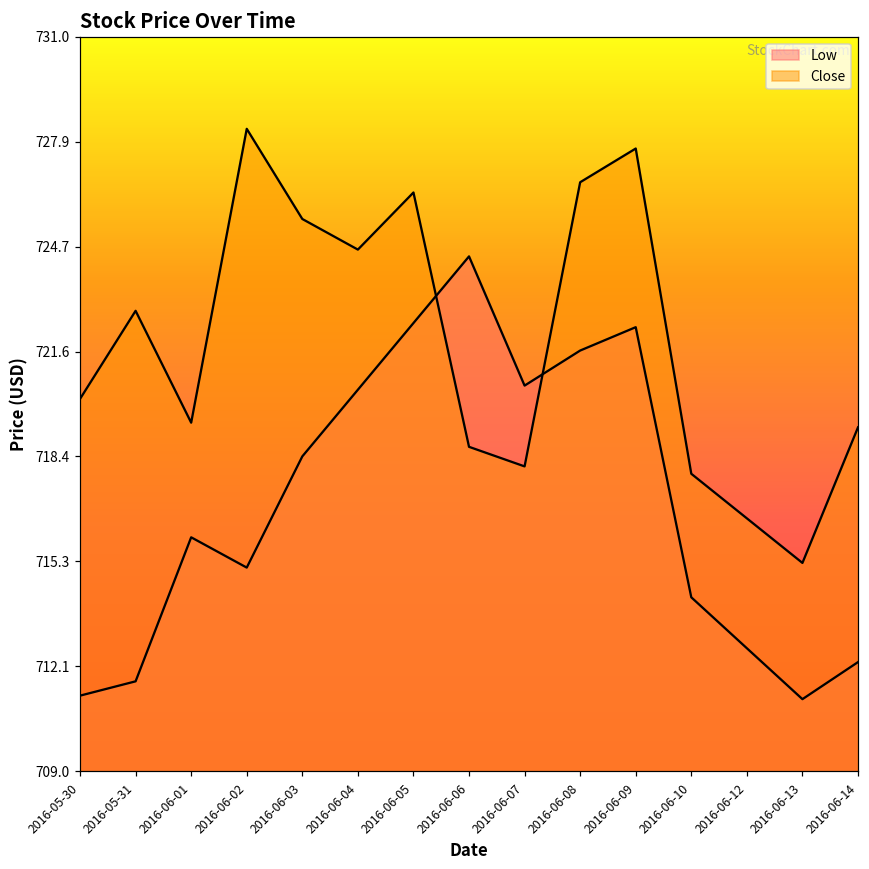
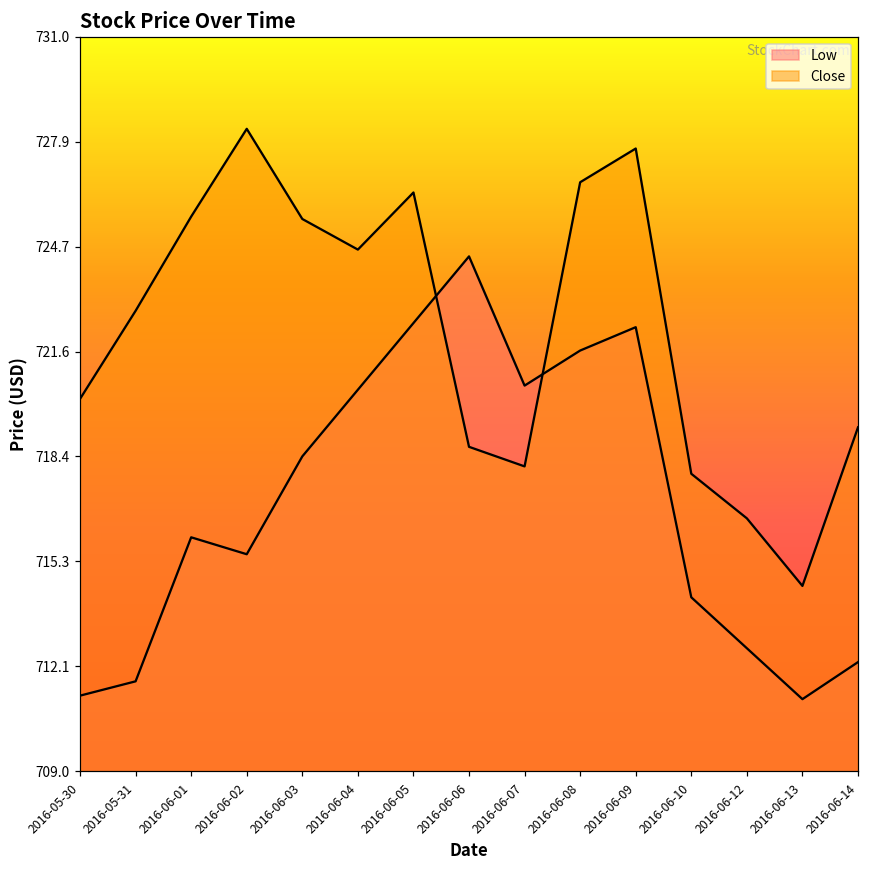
Close, 2016-06-01: 719.4 -> 725.6
Low, 2016-06-02: 715.1 -> 715.5
Close, 2016-06-13: 715.2 -> 714.6
